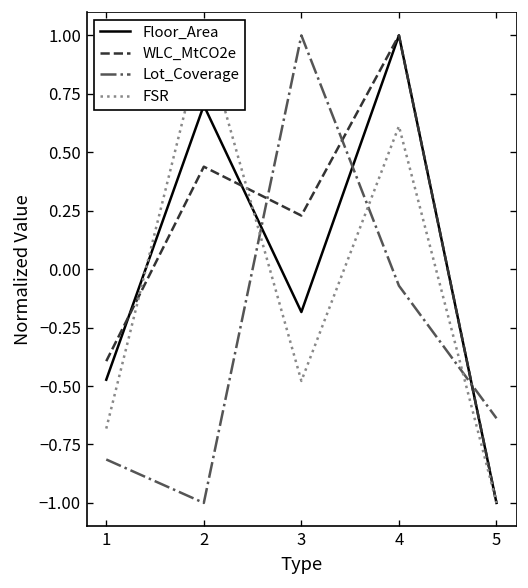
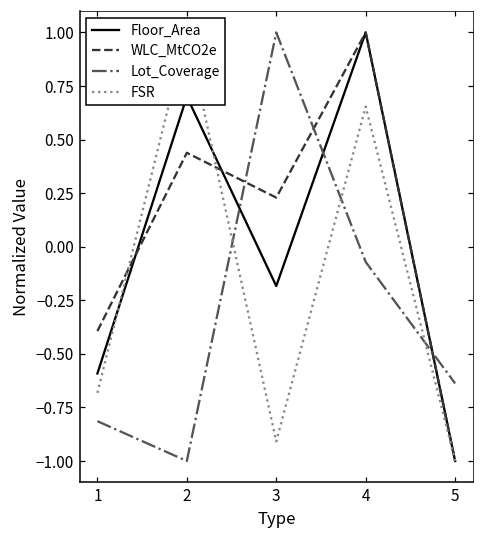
Floor_Area, 1: -0.47 -> -0.59
FSR, 3: -0.48 -> -0.91
FSR, 4: 0.61 -> 0.65
